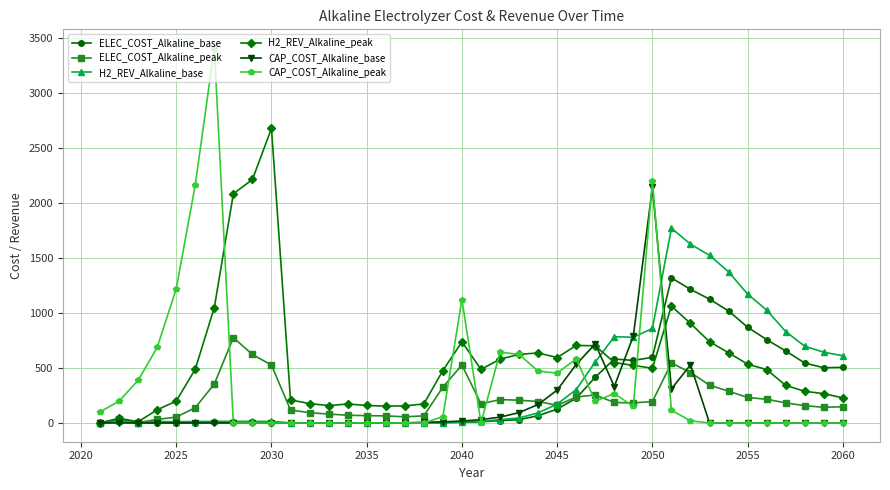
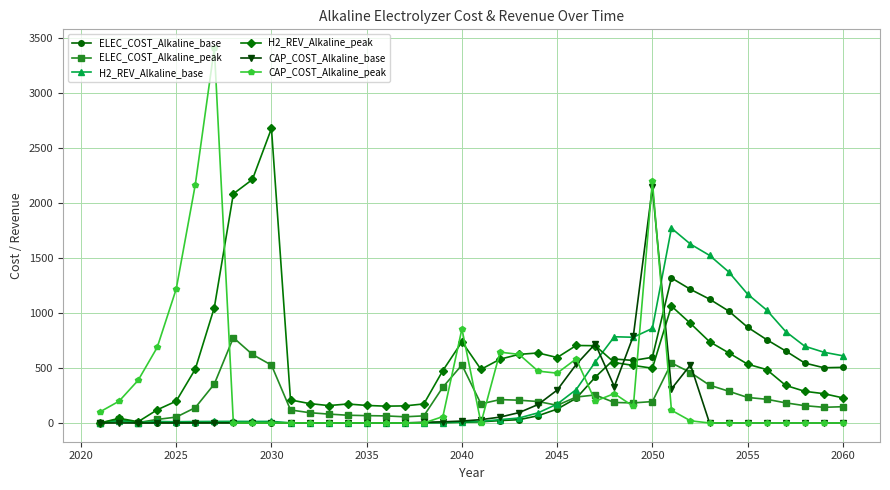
CAP_COST_Alkaline_peak, 2040: 1120 -> 860
